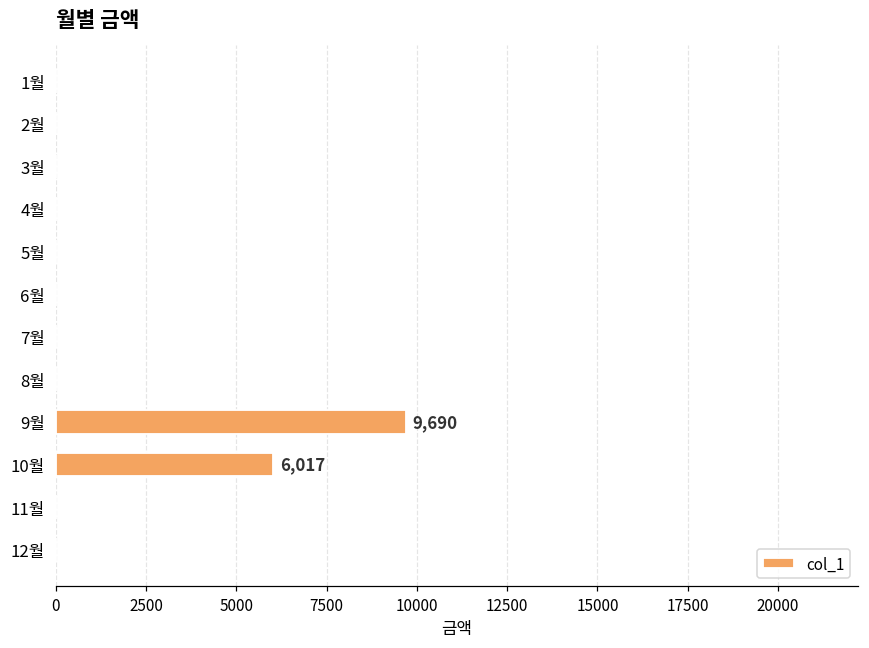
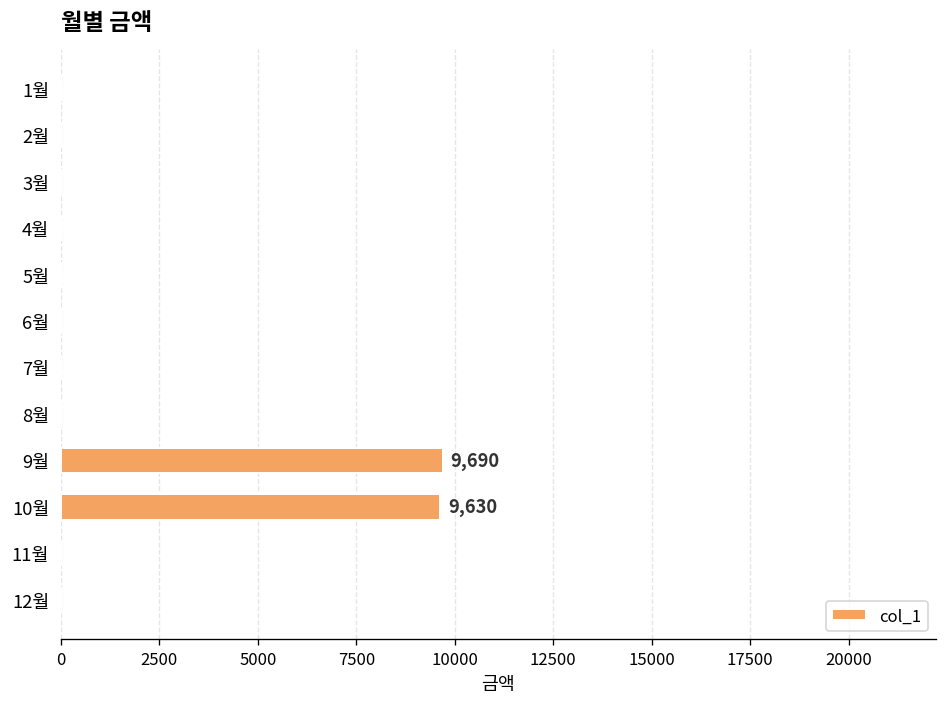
10월: 6,017 -> 9,630
